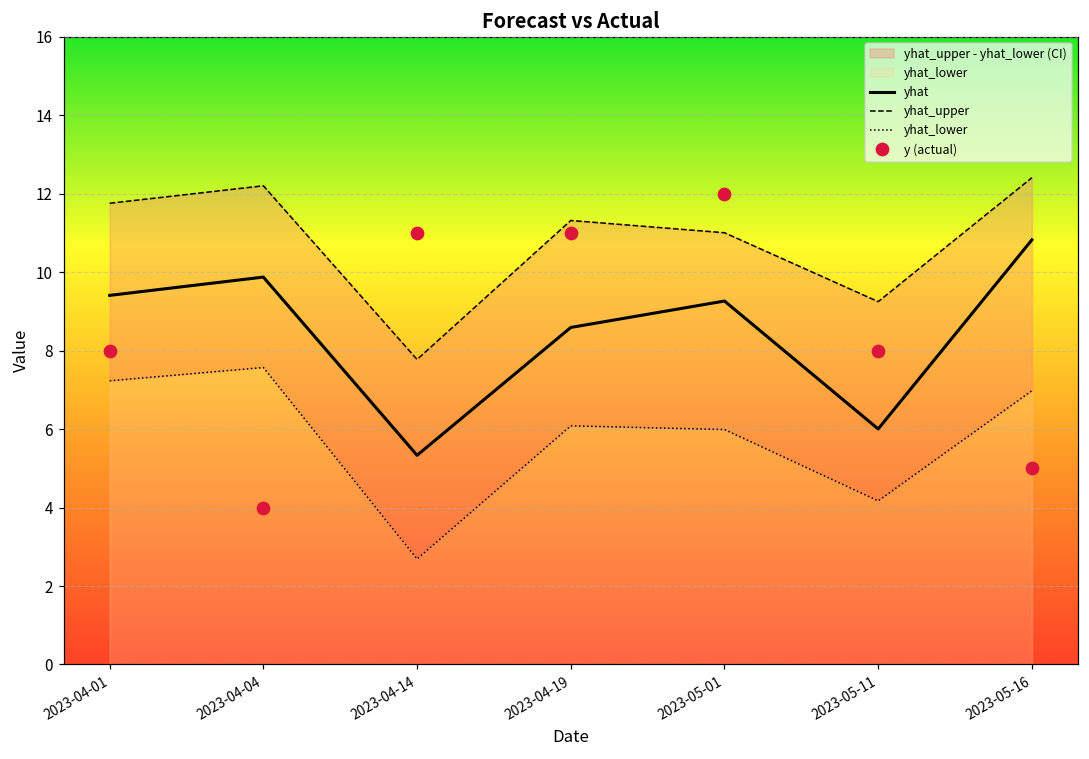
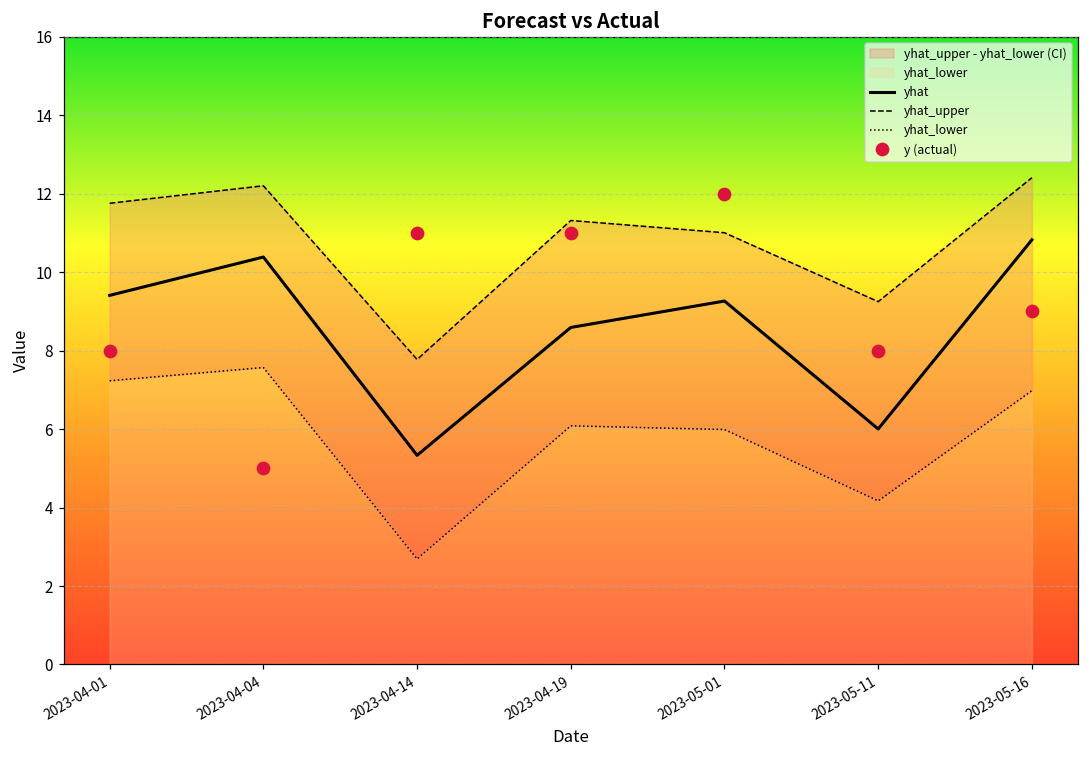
yhat, 2023-04-04: 9.9 -> 10.4
y (actual), 2023-04-04: 4 -> 5
y (actual), 2023-05-16: 5 -> 9
